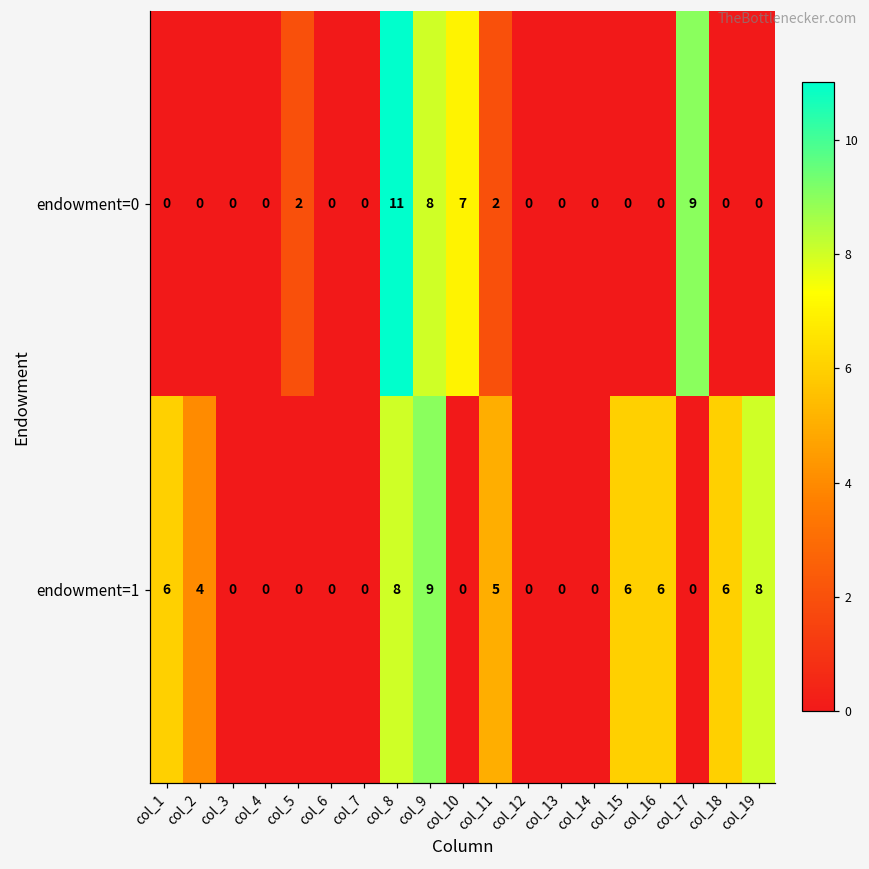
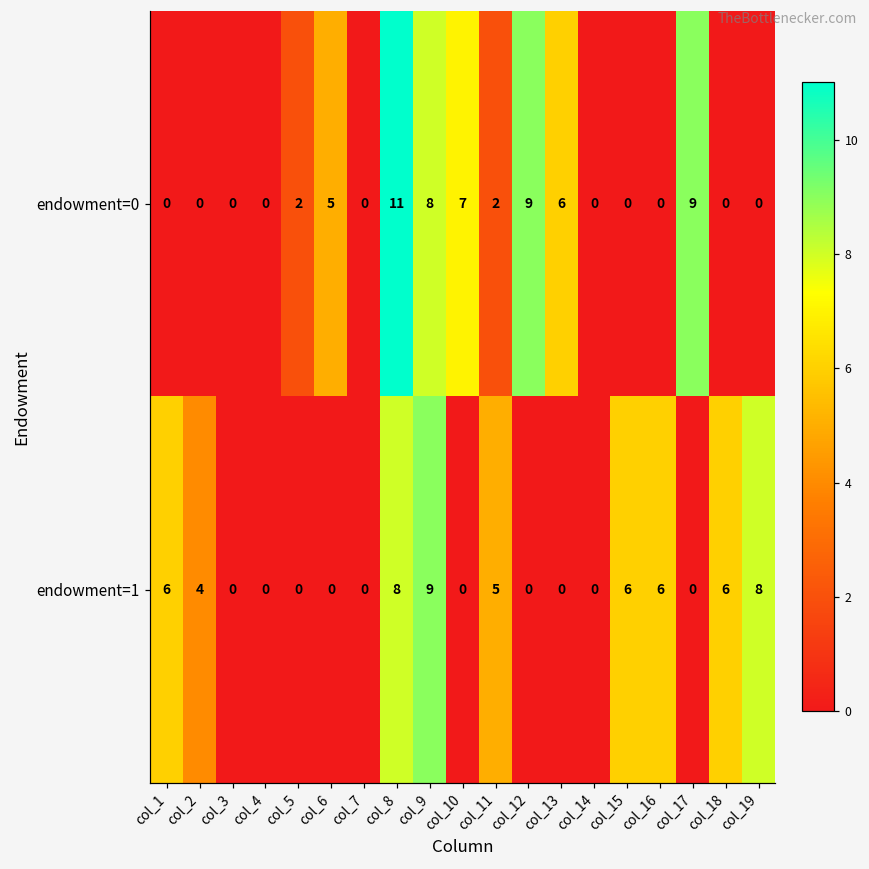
endowment=0, col_6: 0 -> 5
endowment=0, col_12: 0 -> 9
endowment=0, col_13: 0 -> 6
